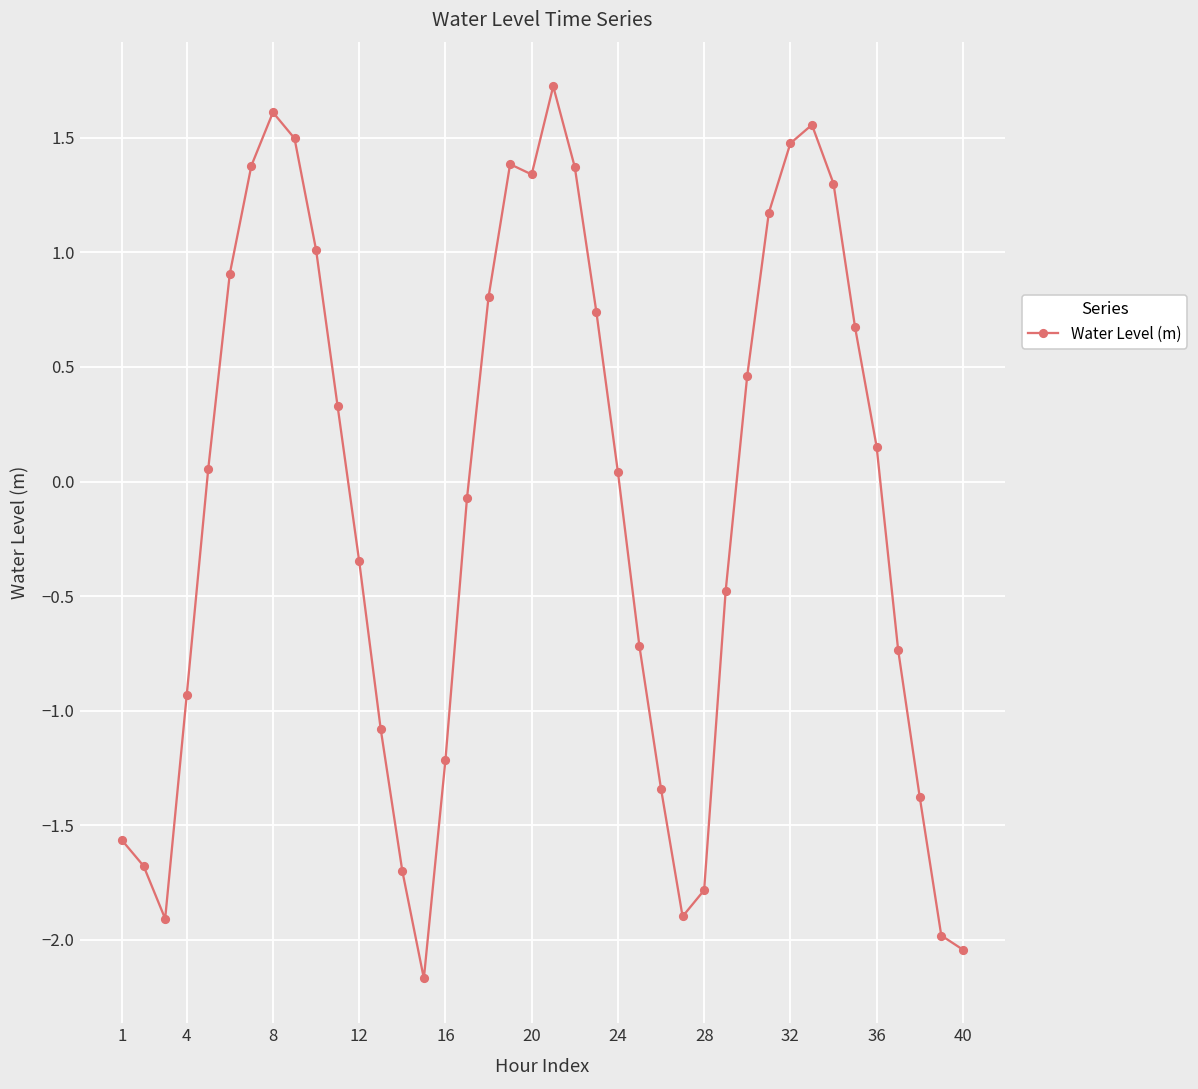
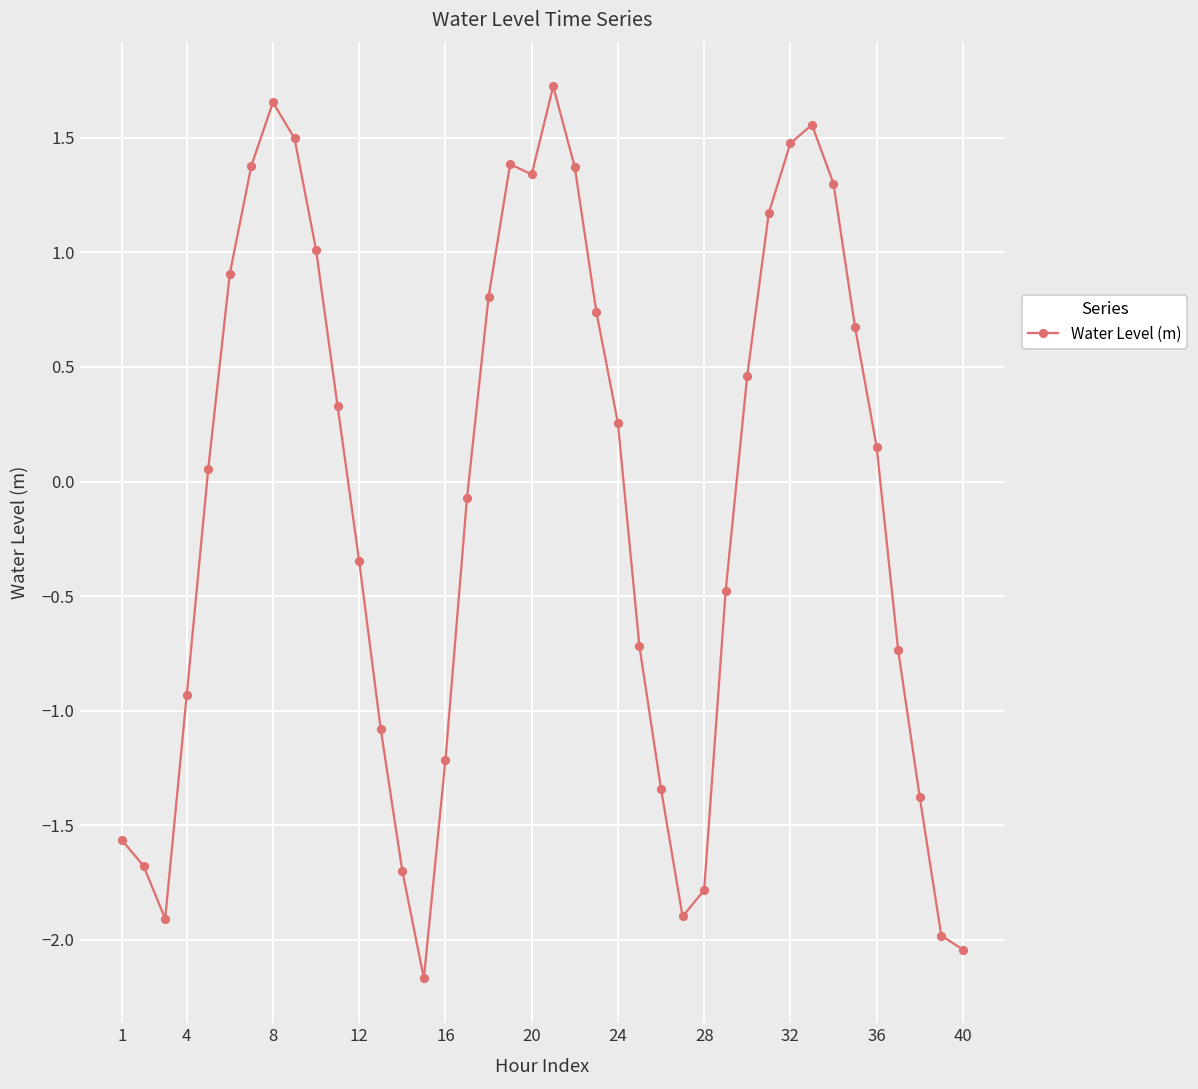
8: 1.61 -> 1.65
24: 0.04 -> 0.26
